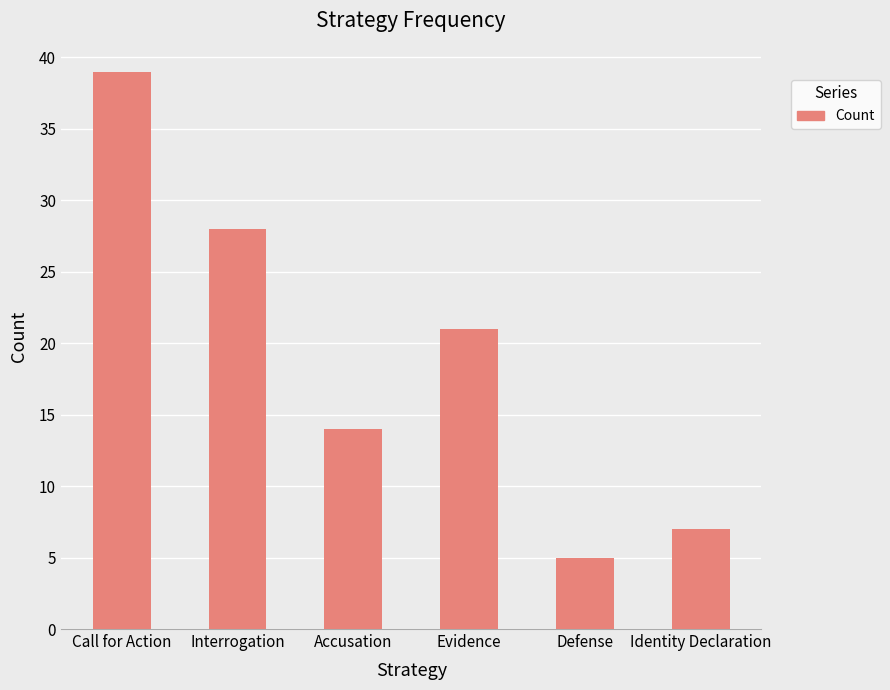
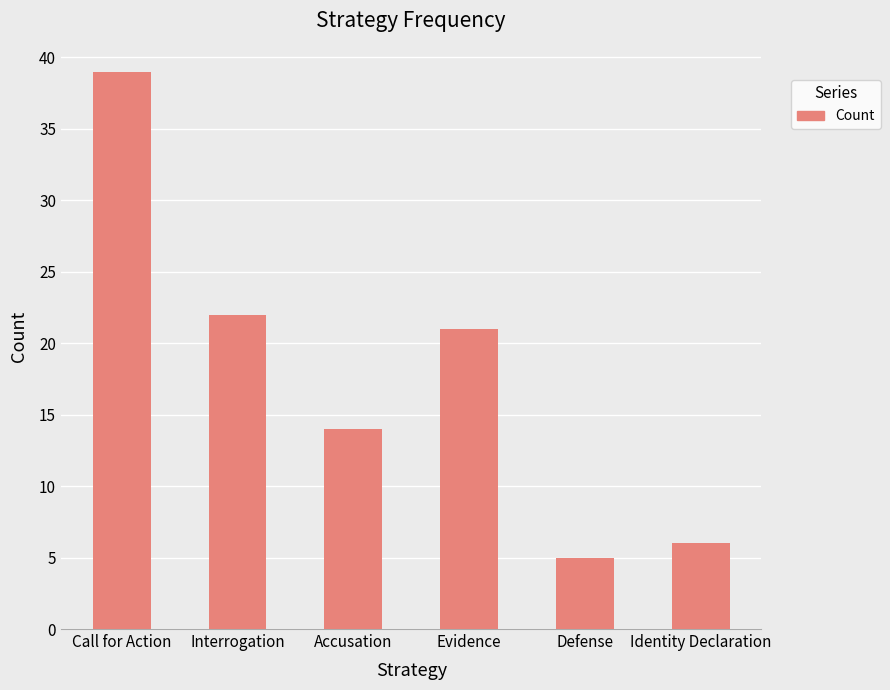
Interrogation: 28 -> 22
Identity Declaration: 7 -> 6
